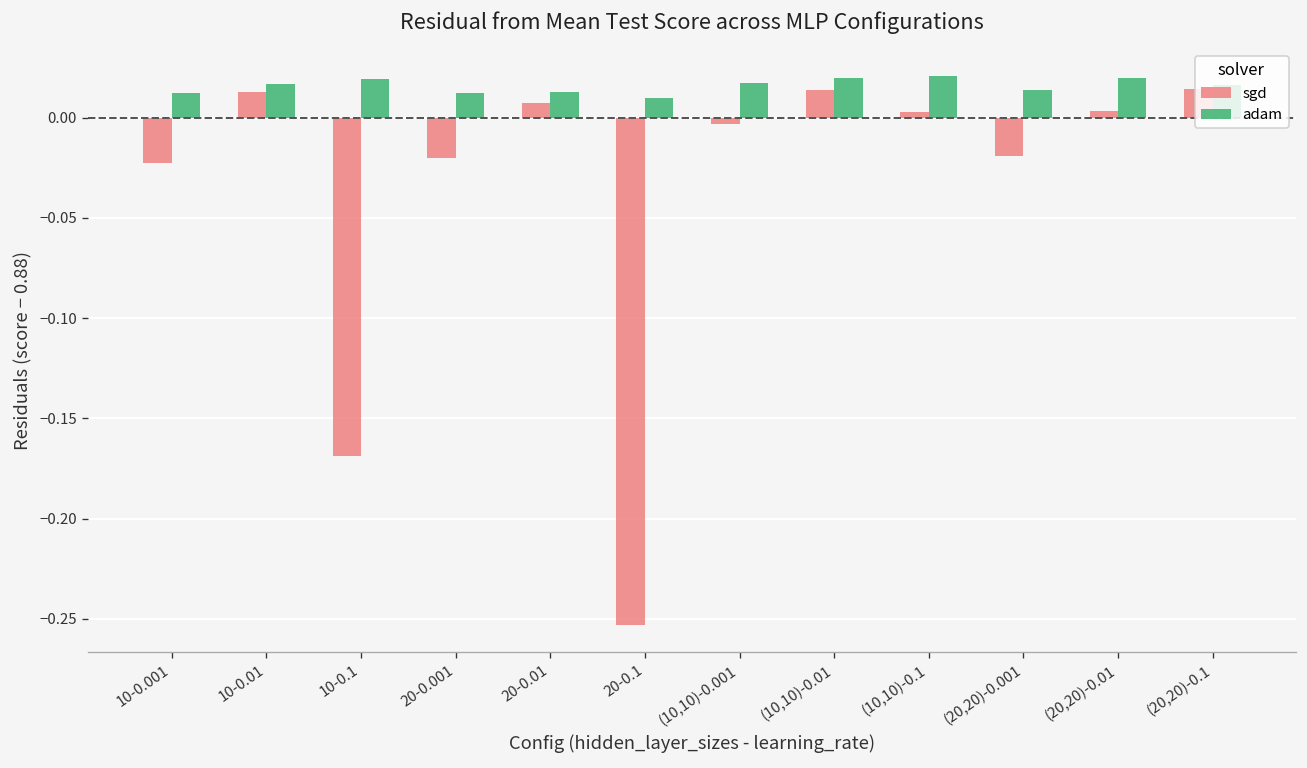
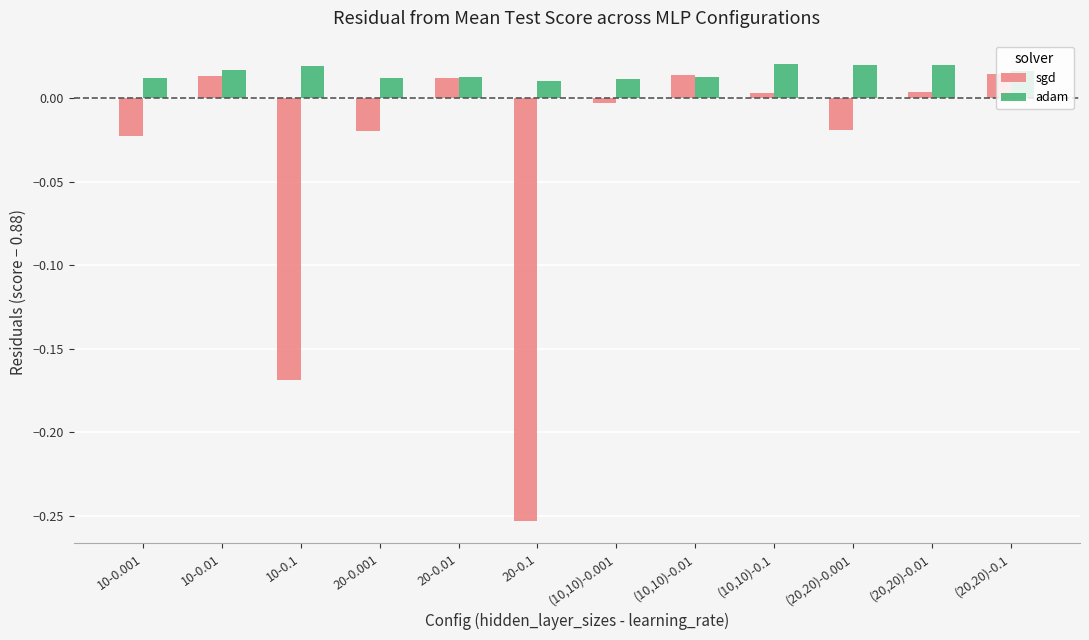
sgd, 20-0.01: 0.007 -> 0.012
adam, (10,10)-0.001: 0.017 -> 0.011
adam, (10,10)-0.01: 0.020 -> 0.013
adam, (20,20)-0.001: 0.014 -> 0.020
